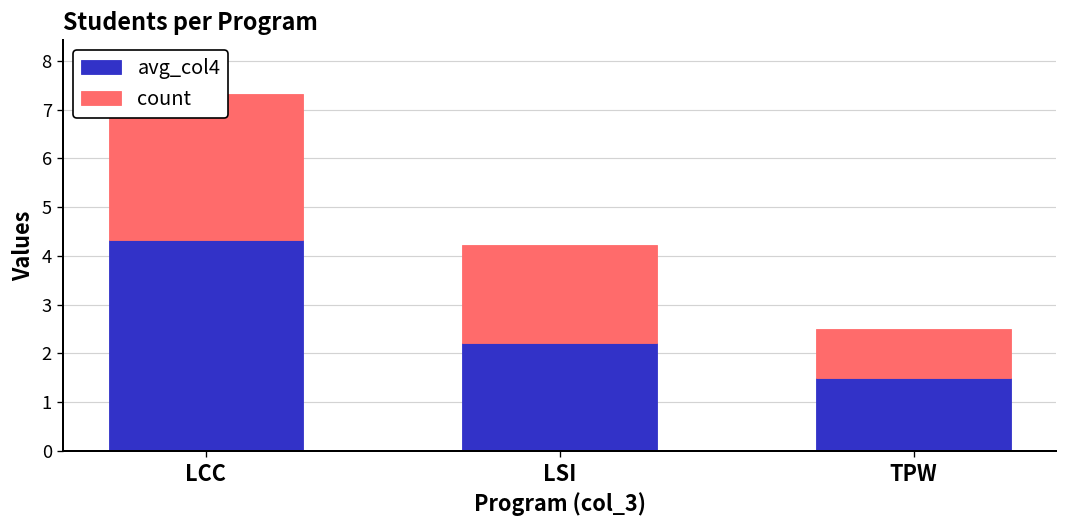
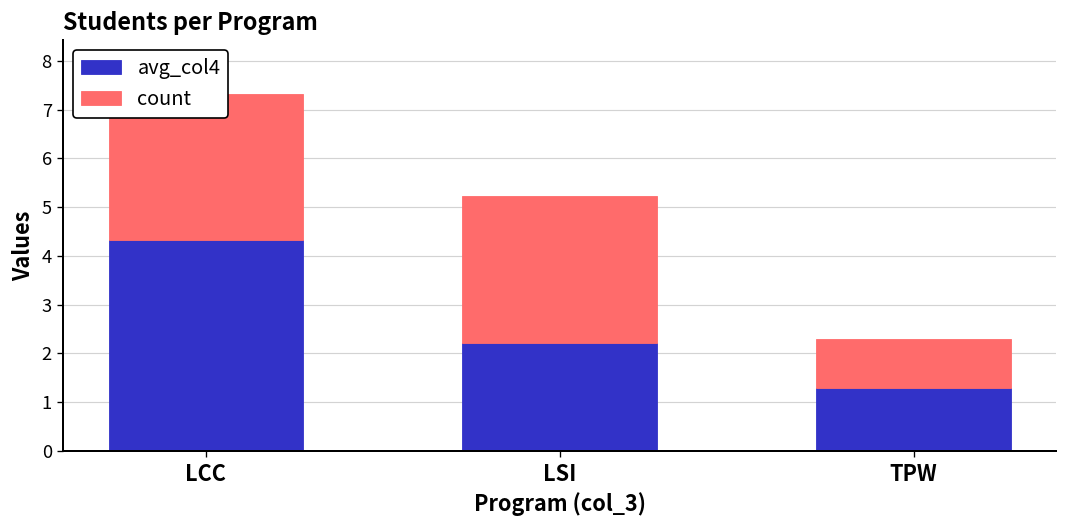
count, LSI: 2 -> 3
avg_col4, TPW: 1.5 -> 1.3
